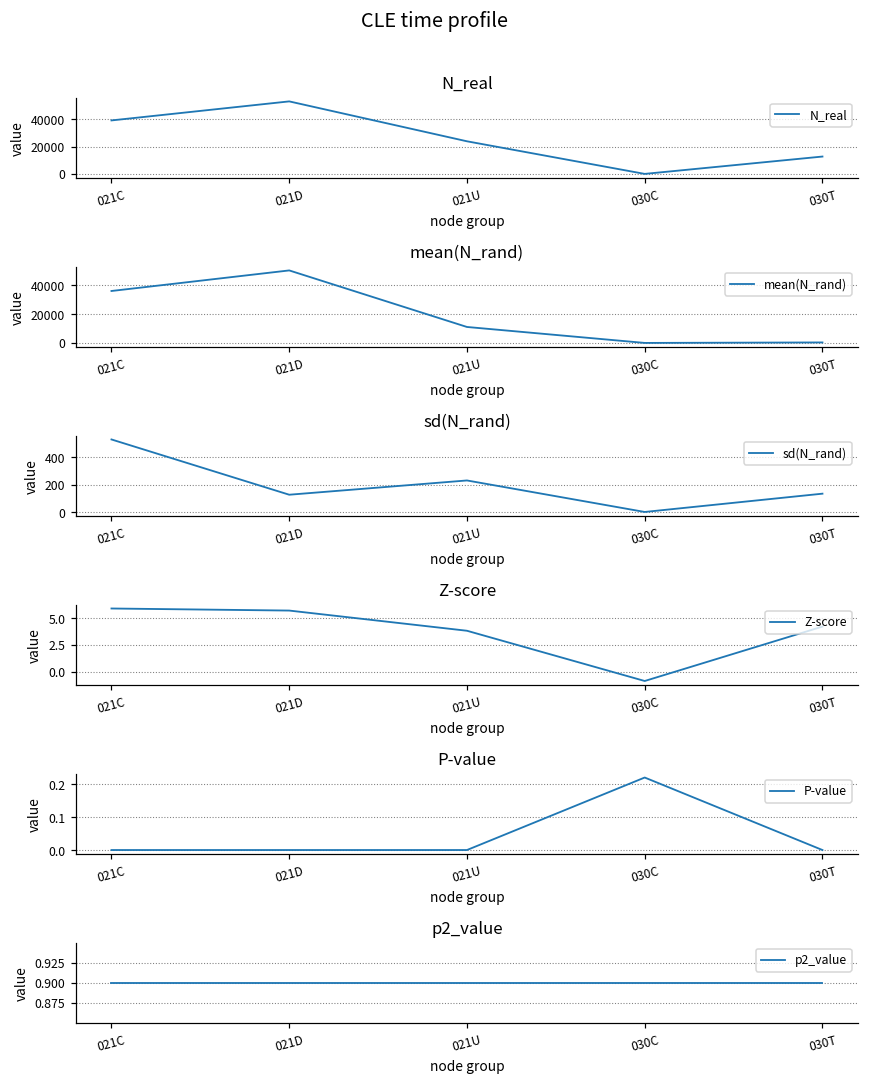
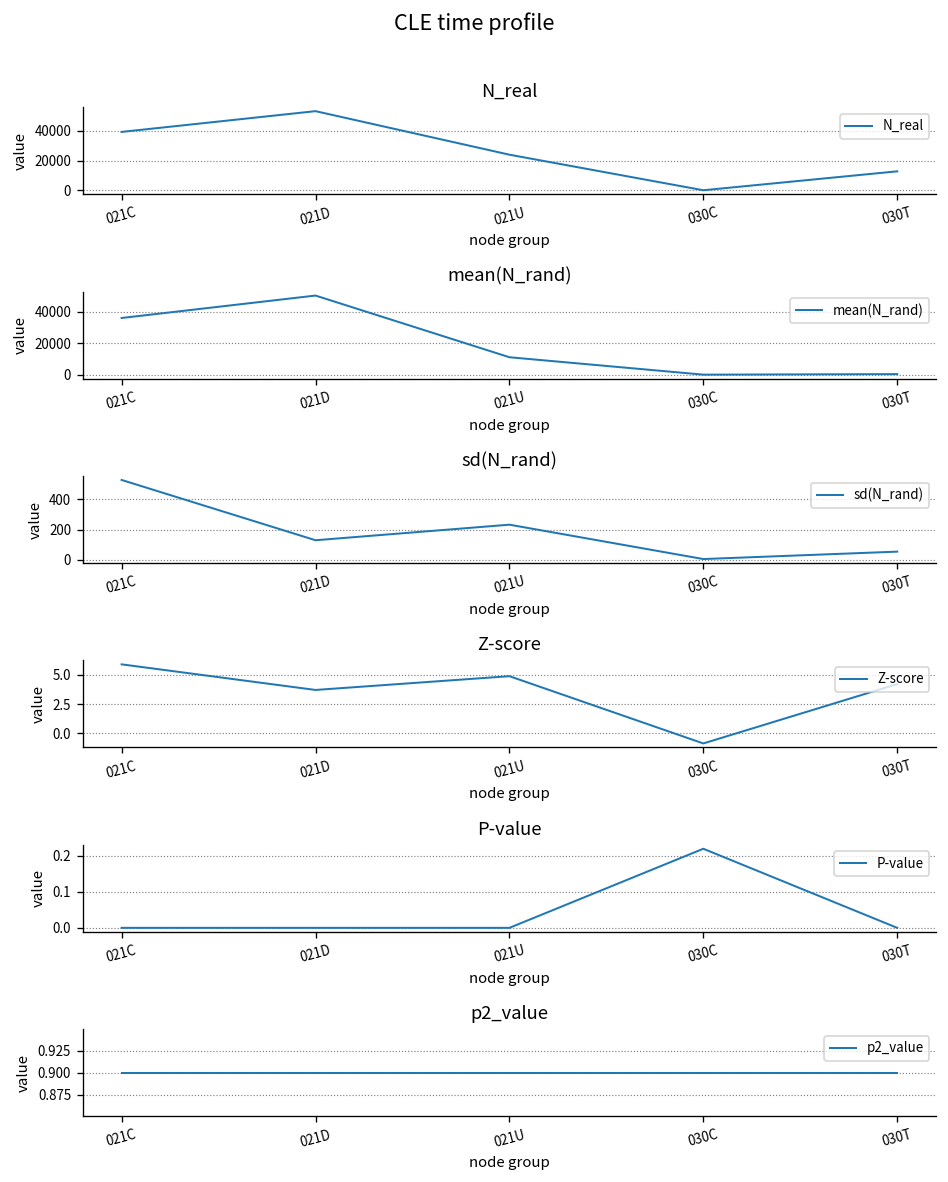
sd(N_rand), 030T: 140 -> 50
Z-score, 021D: 6 -> 4
Z-score, 021U: 4 -> 5
